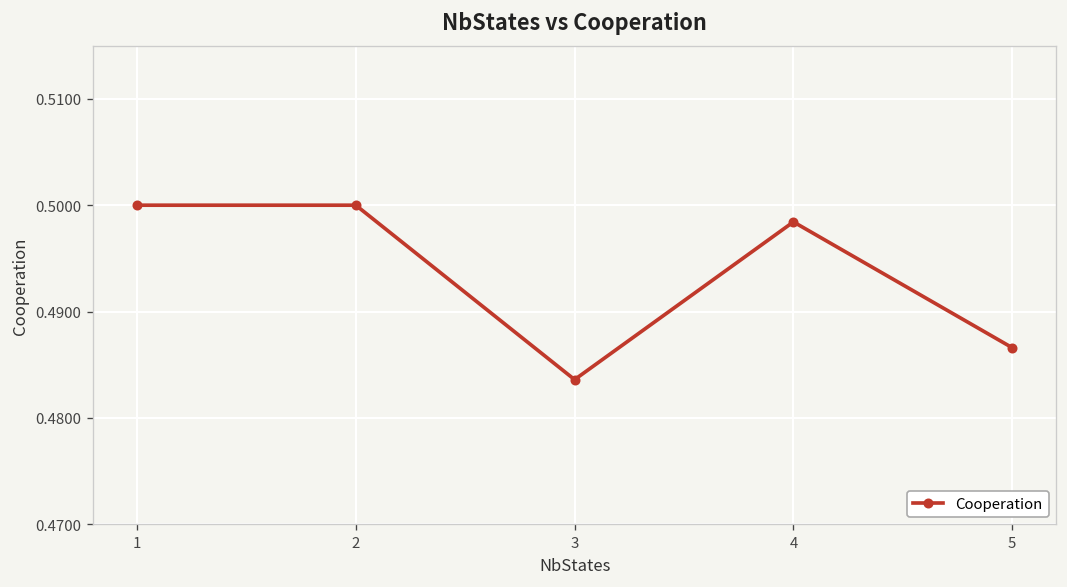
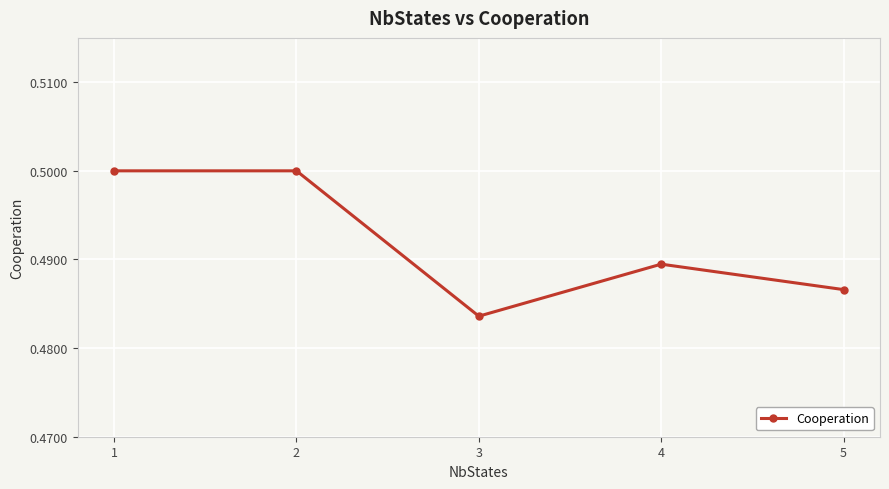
4: 0.498 -> 0.489
